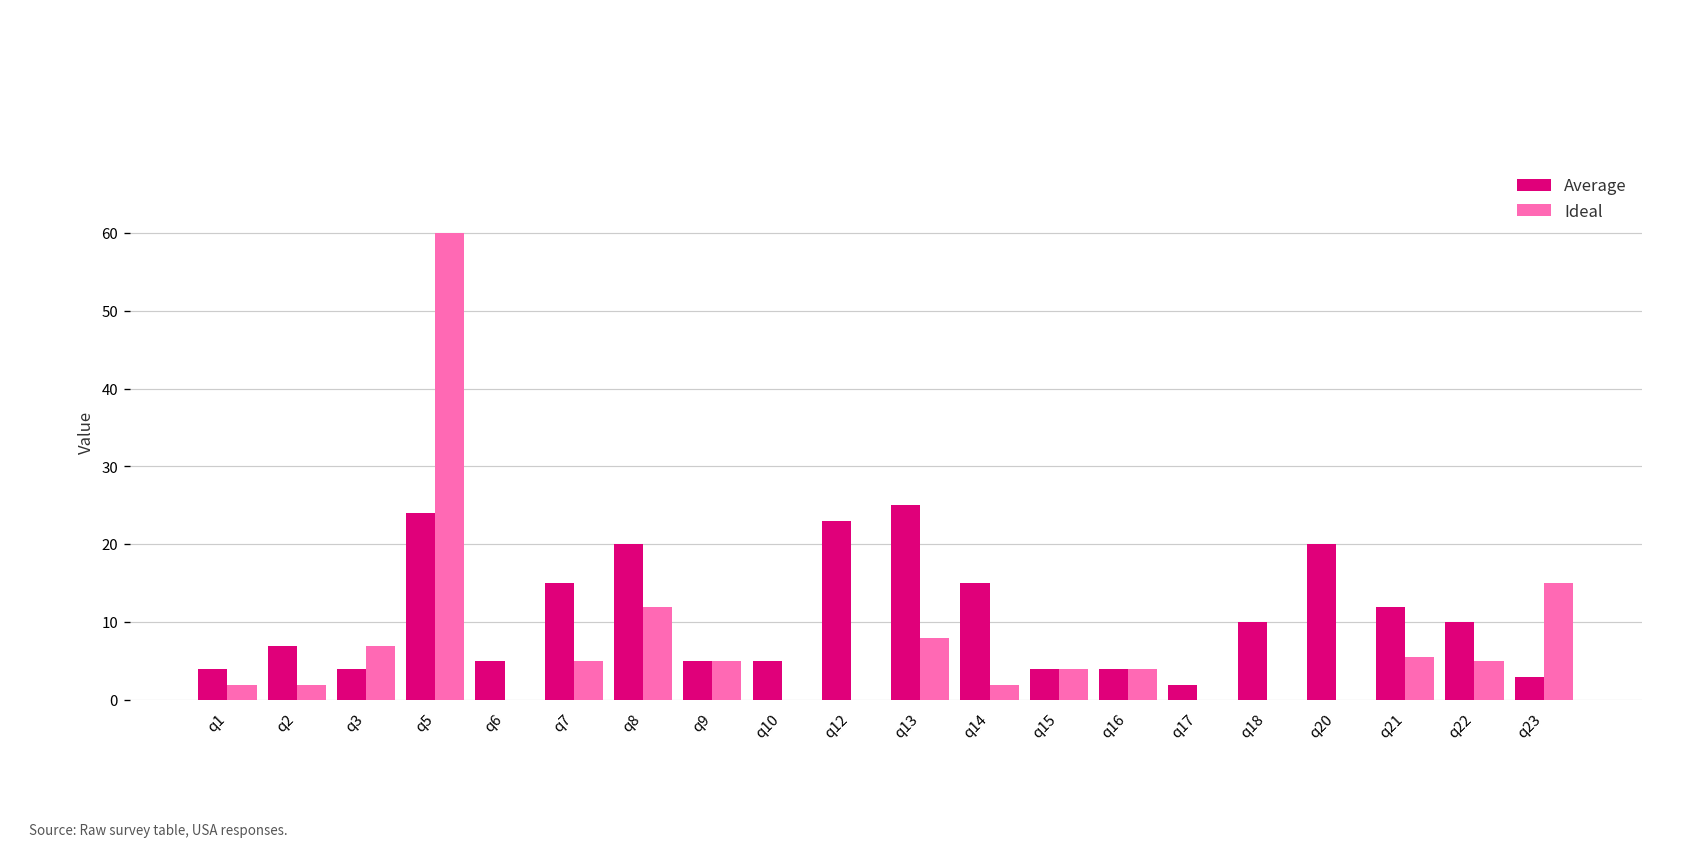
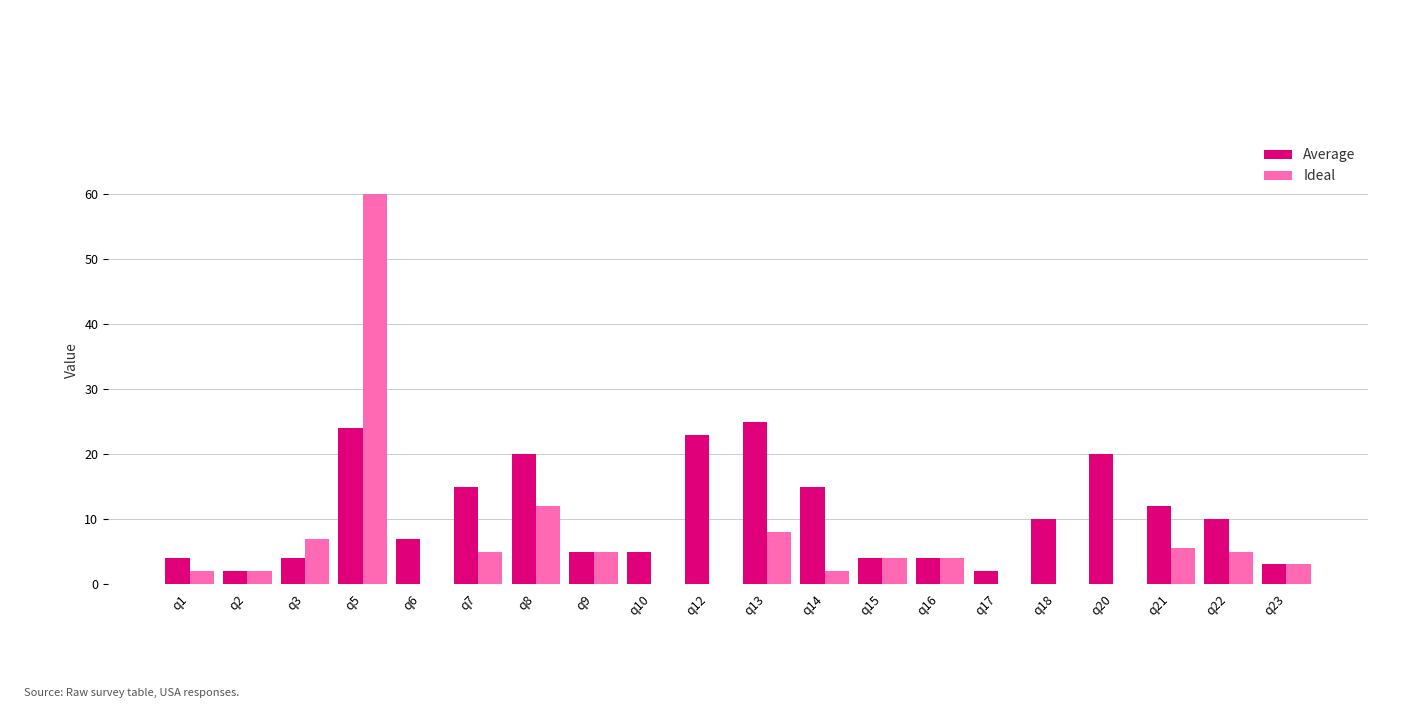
Average, q2: 7 -> 2
Average, q6: 5 -> 7
Ideal, q23: 15 -> 3
